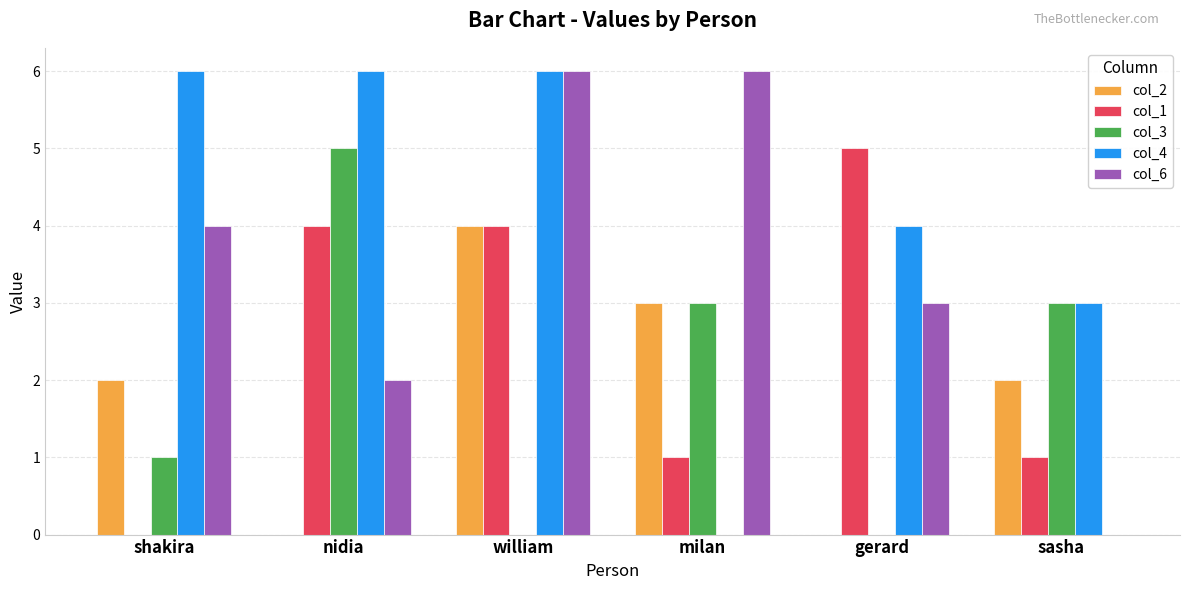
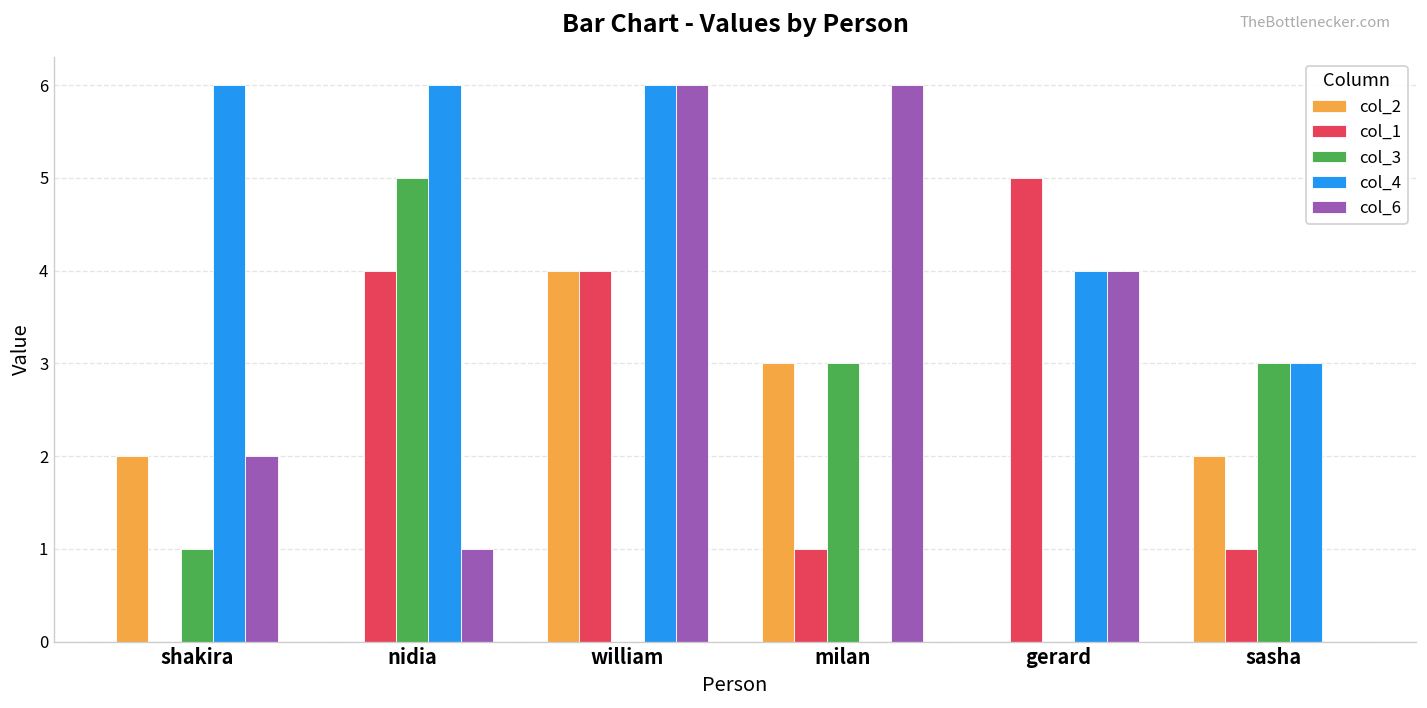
col_6, shakira: 4 -> 2
col_6, nidia: 2 -> 1
col_6, gerard: 3 -> 4
